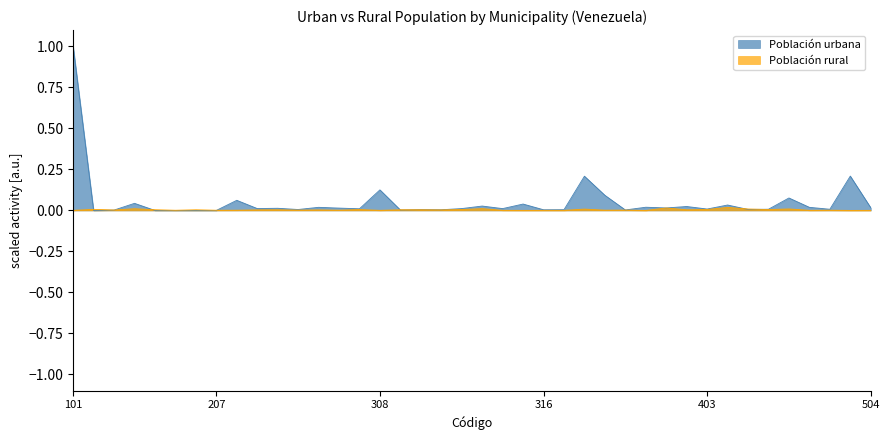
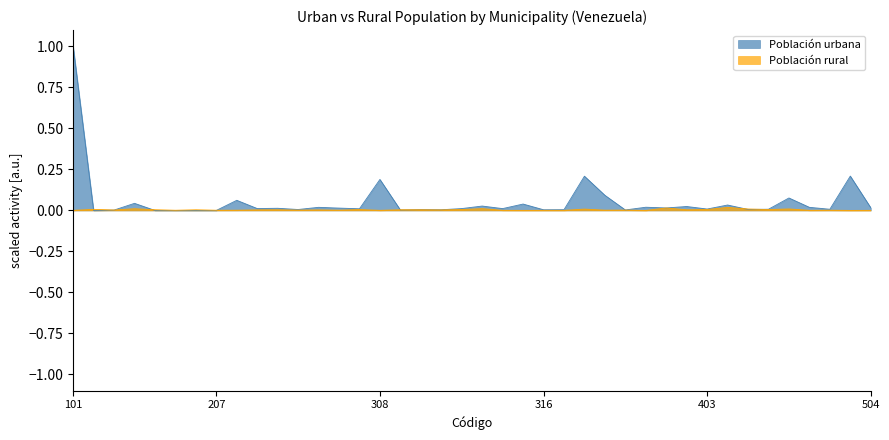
Población urbana, 308: 0.13 -> 0.19
